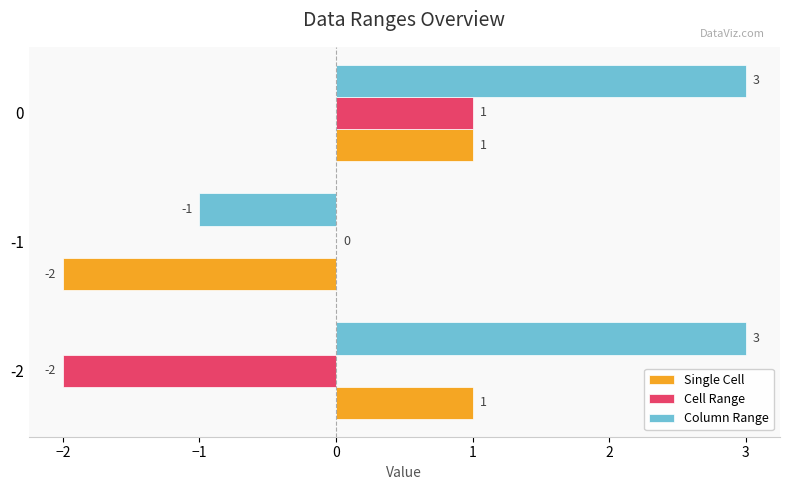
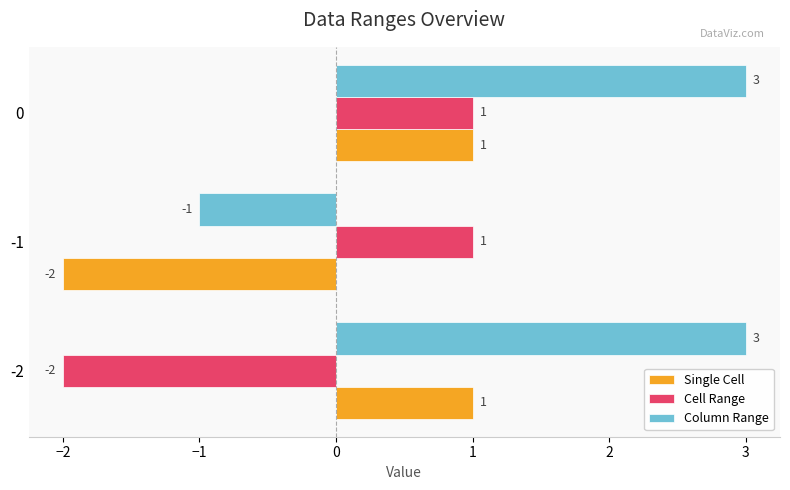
Cell Range, -1: 0 -> 1
